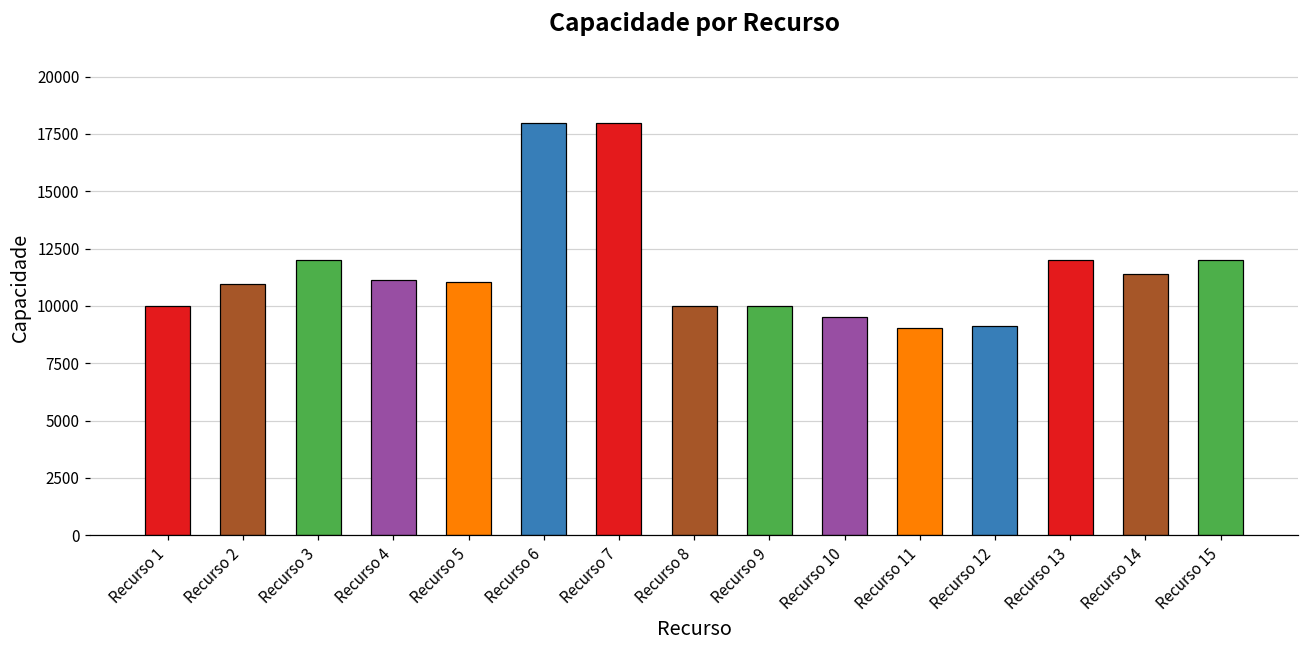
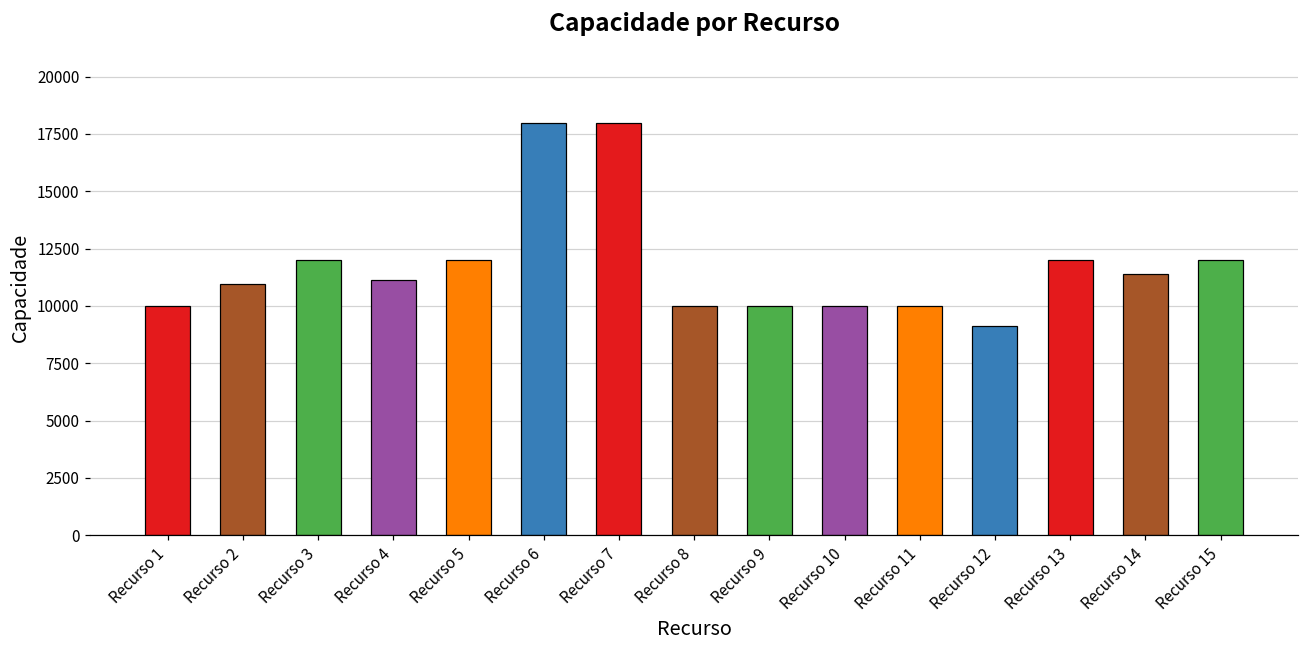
Recurso 5: 11000 -> 12000
Recurso 10: 9500 -> 10000
Recurso 11: 9000 -> 10000
